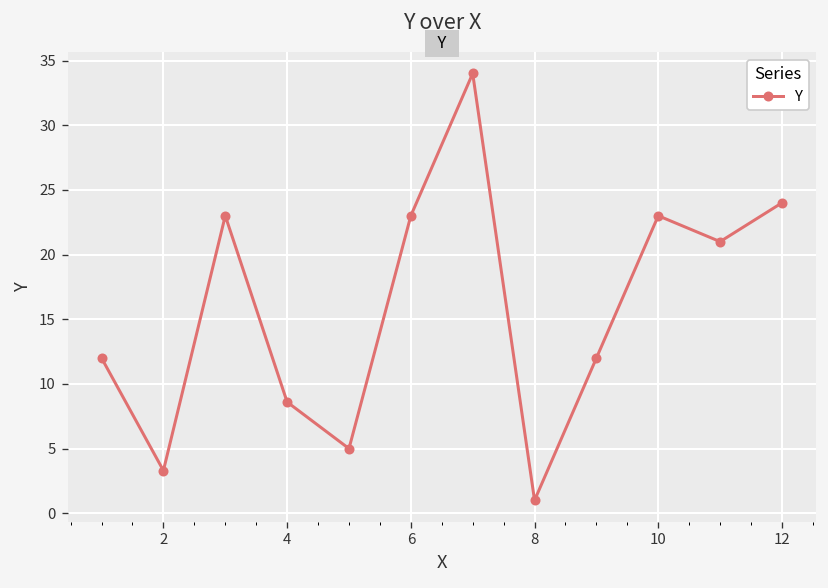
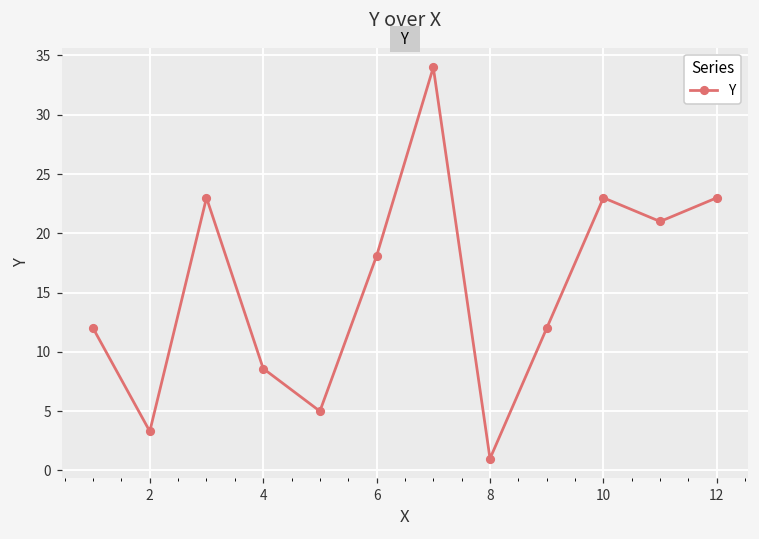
6: 23.0 -> 18.1
12: 24 -> 23
